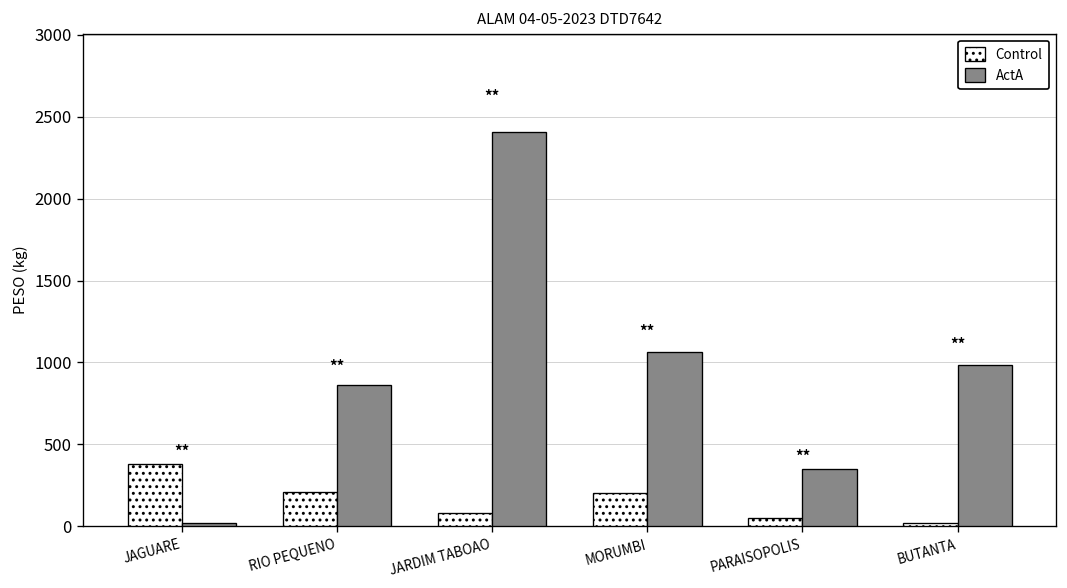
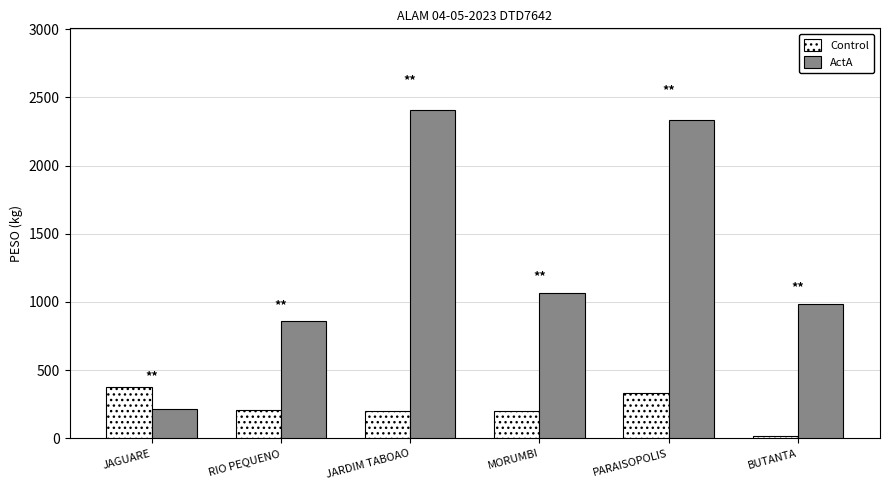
ActA, JAGUARE: 20 -> 220
Control, JARDIM TABOAO: 80 -> 200
Control, PARAISOPOLIS: 50 -> 340
ActA, PARAISOPOLIS: 350 -> 2340
